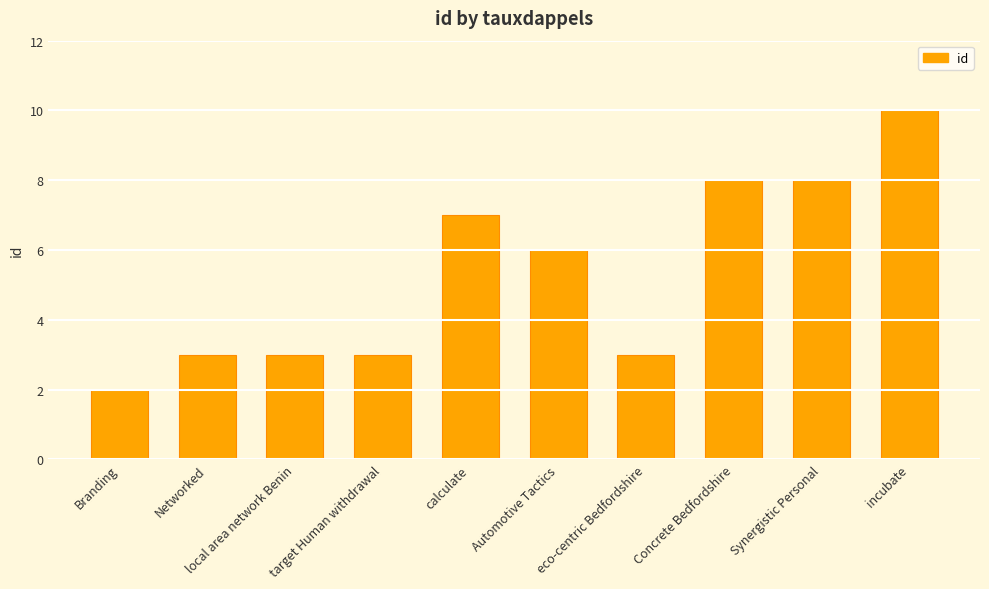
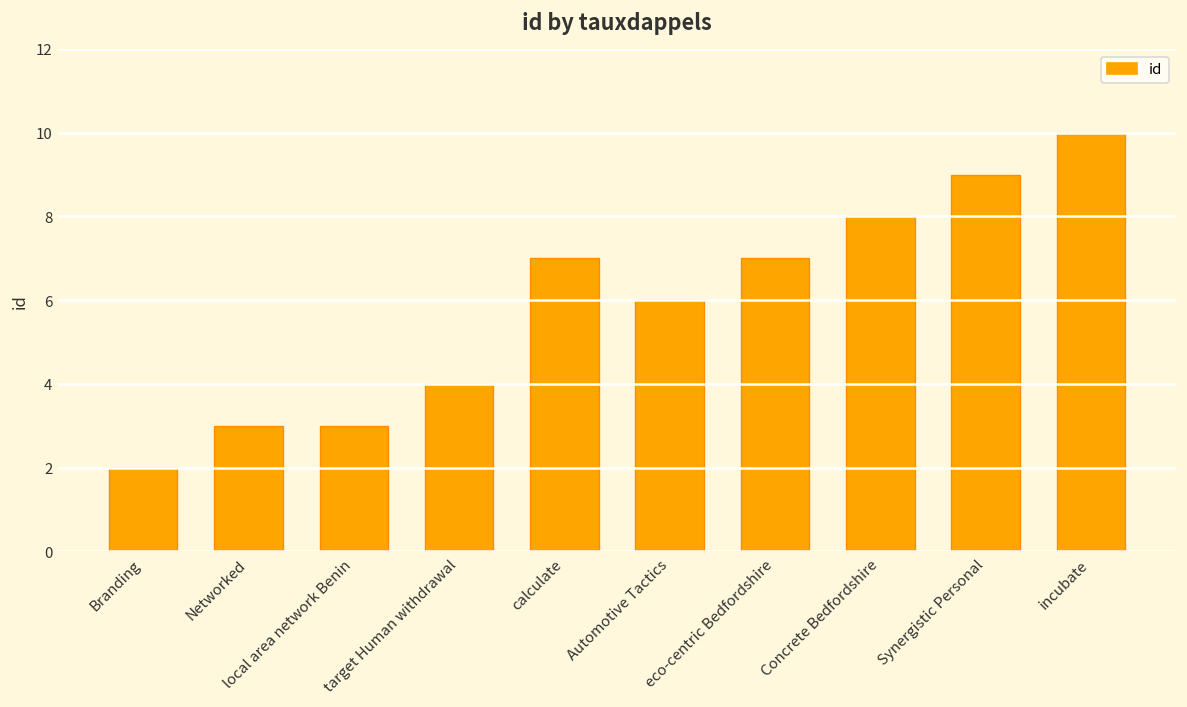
target Human withdrawal: 3 -> 4
eco-centric Bedfordshire: 3 -> 7
Synergistic Personal: 8 -> 9
